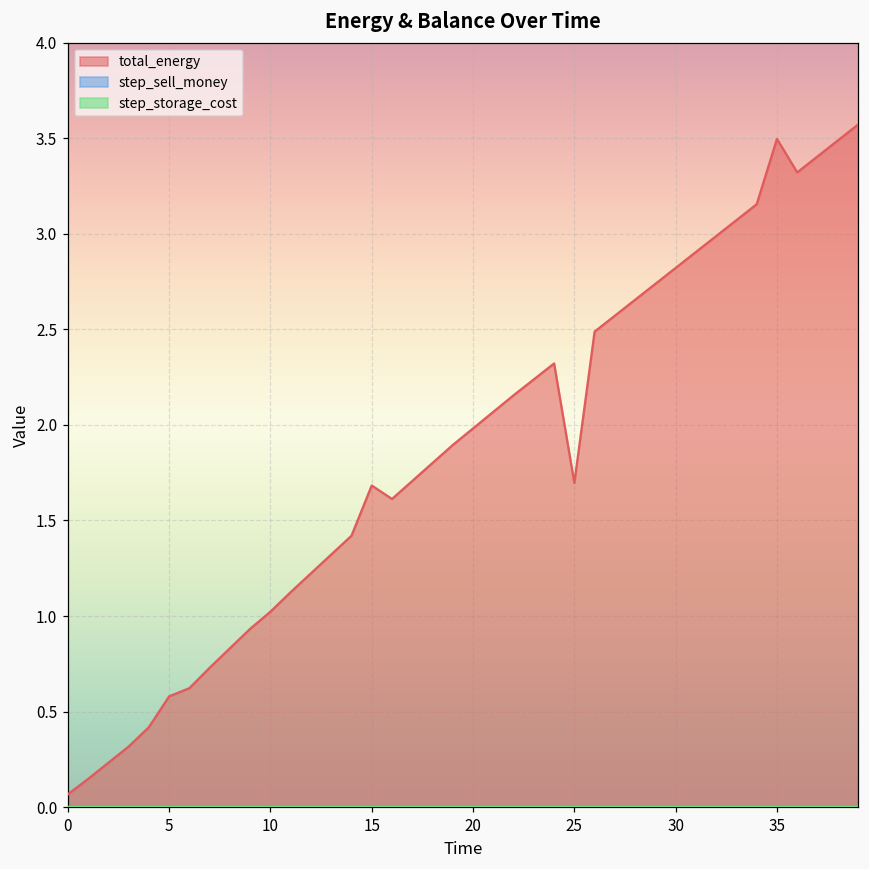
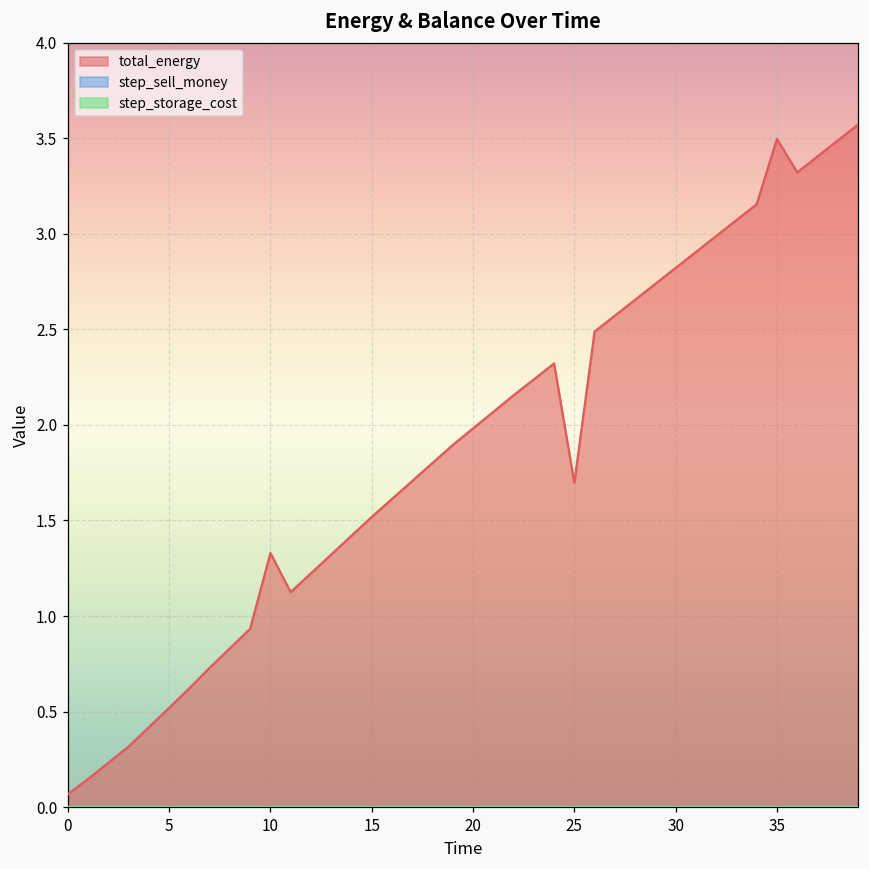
total_energy, 5: 0.58 -> 0.52
total_energy, 10: 1.02 -> 1.33
total_energy, 15: 1.68 -> 1.52
